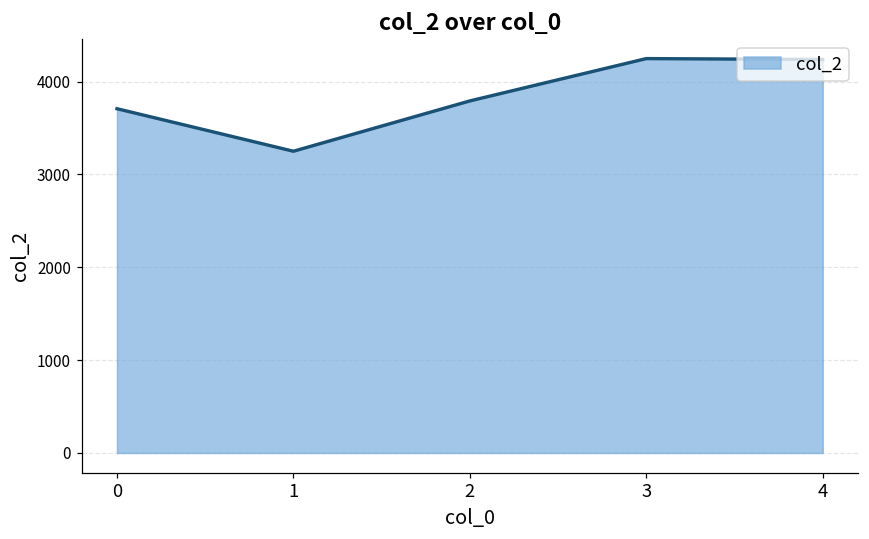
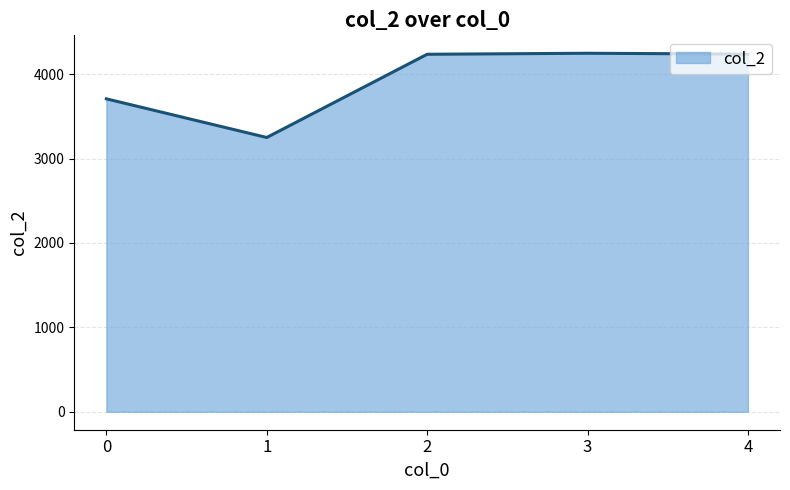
2: 3800 -> 4200
